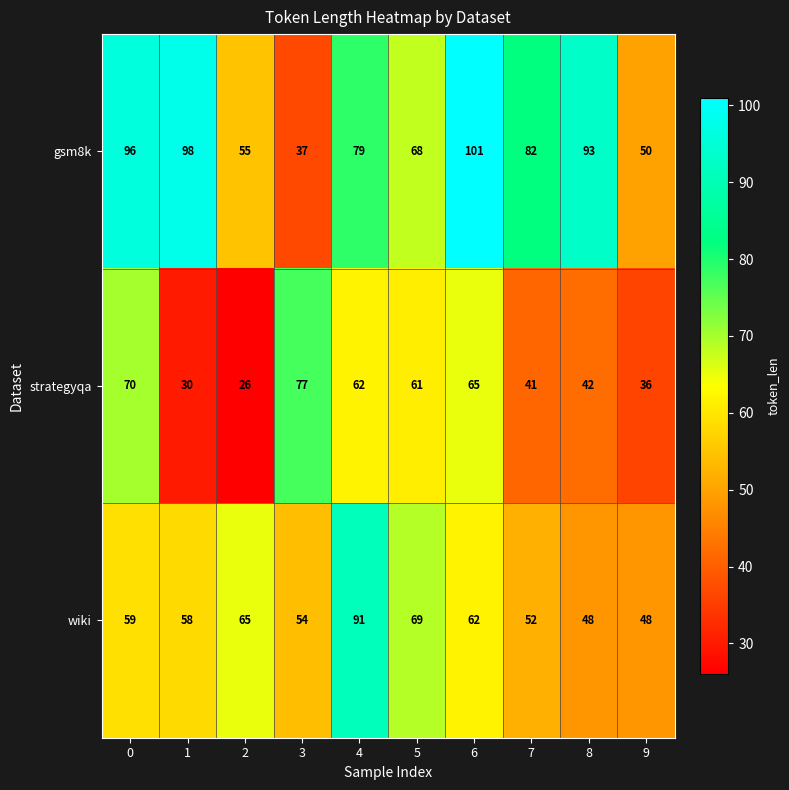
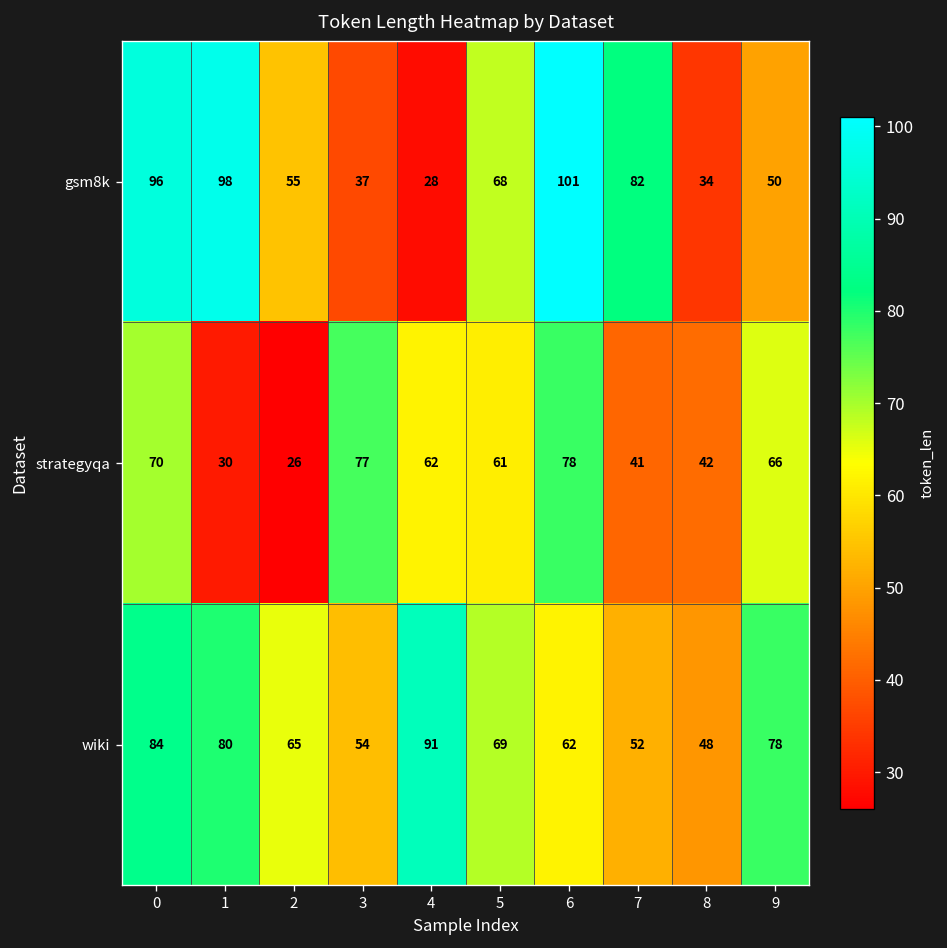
gsm8k, 4: 79 -> 28
gsm8k, 8: 93 -> 34
strategyqa, 6: 65 -> 78
strategyqa, 9: 36 -> 66
wiki, 0: 59 -> 84
wiki, 1: 58 -> 80
wiki, 9: 48 -> 78
